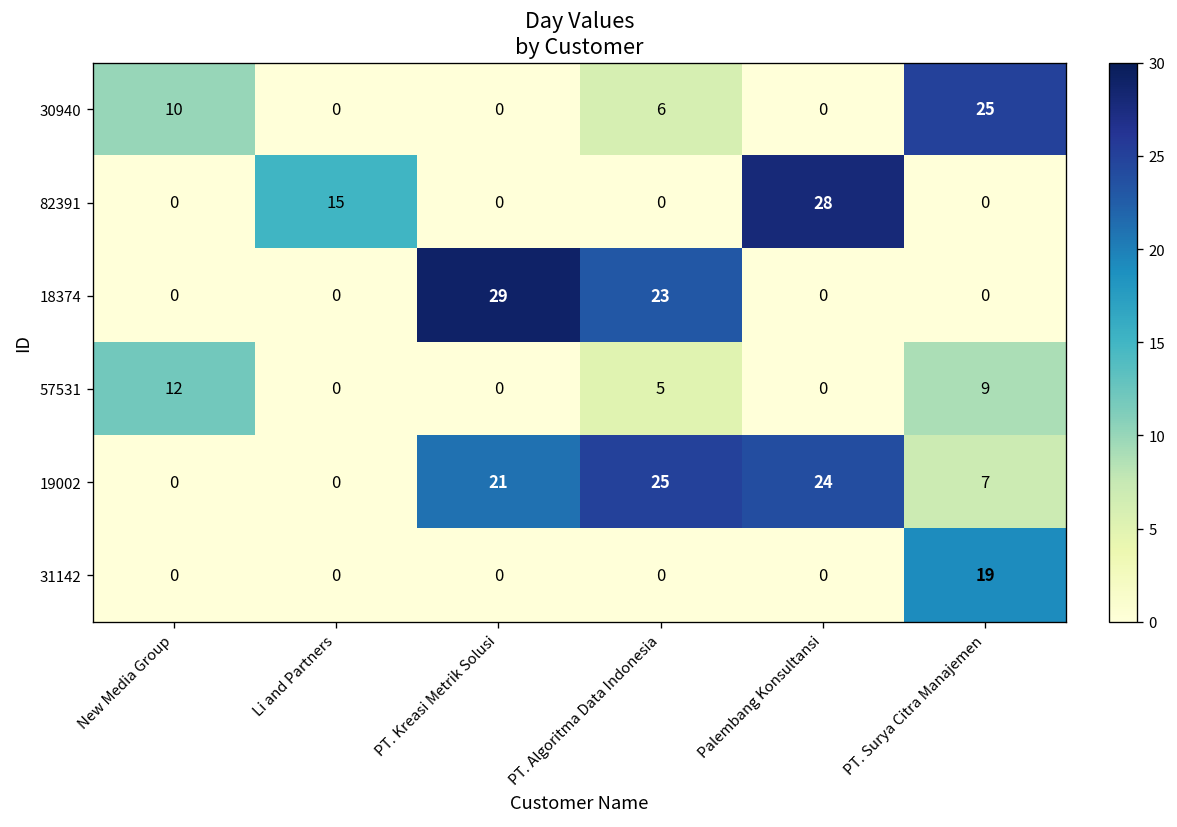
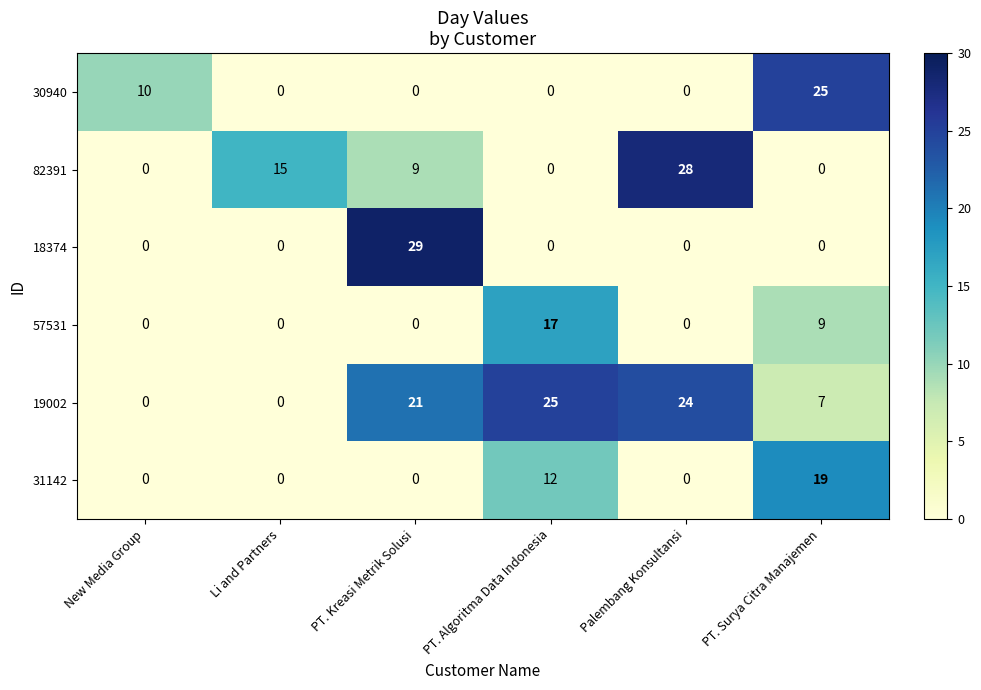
30940, PT. Algoritma Data Indonesia: 6 -> 0
82391, PT. Kreasi Metrik Solusi: 0 -> 9
18374, PT. Algoritma Data Indonesia: 23 -> 0
57531, New Media Group: 12 -> 0
57531, PT. Algoritma Data Indonesia: 5 -> 17
31142, PT. Algoritma Data Indonesia: 0 -> 12
